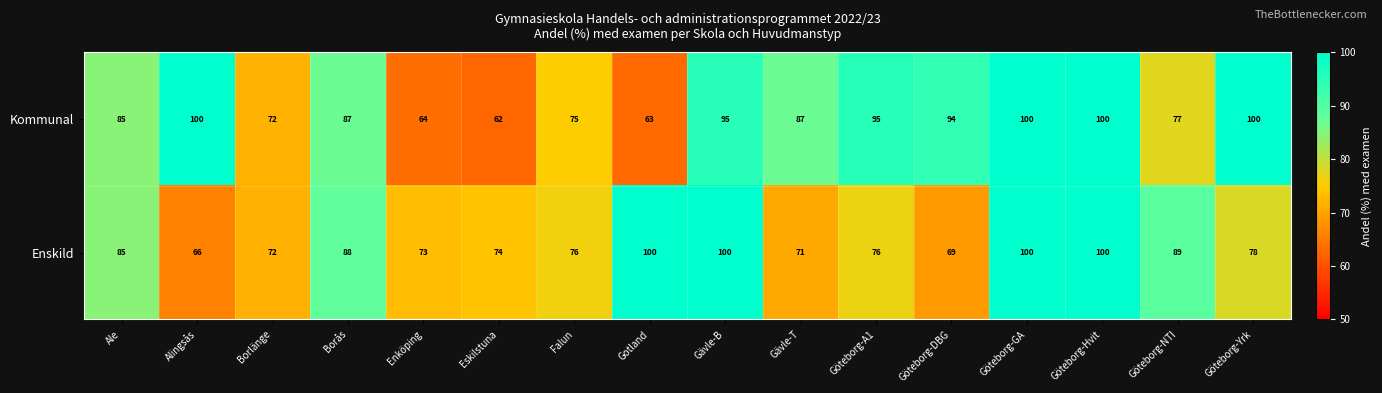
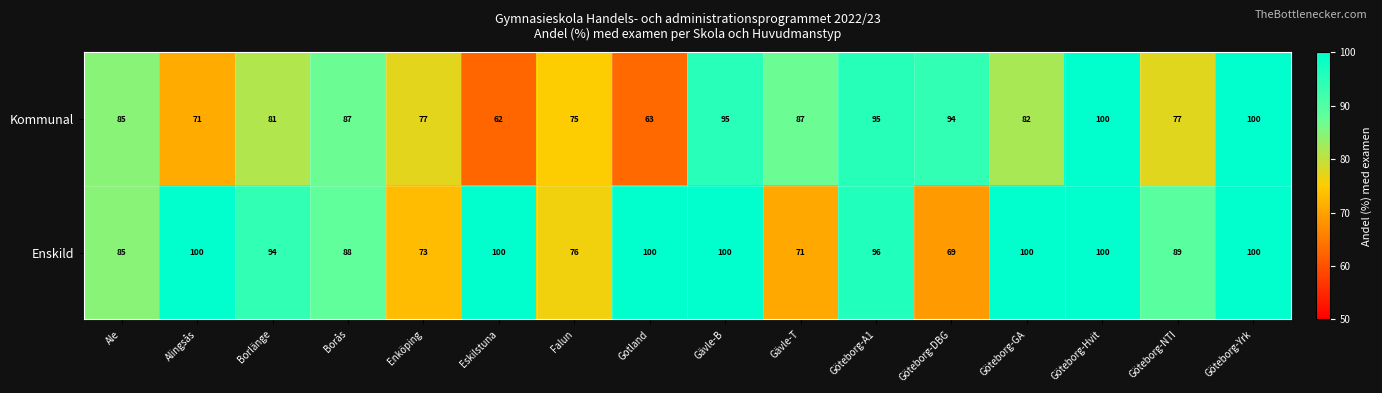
Kommunal, Alingsås: 100 -> 71
Kommunal, Borlänge: 72 -> 81
Kommunal, Enköping: 64 -> 77
Kommunal, Göteborg-GA: 100 -> 82
Enskild, Alingsås: 66 -> 100
Enskild, Borlänge: 72 -> 94
Enskild, Eskilstuna: 74 -> 100
Enskild, Göteborg-A1: 76 -> 96
Enskild, Göteborg-Yrk: 78 -> 100
